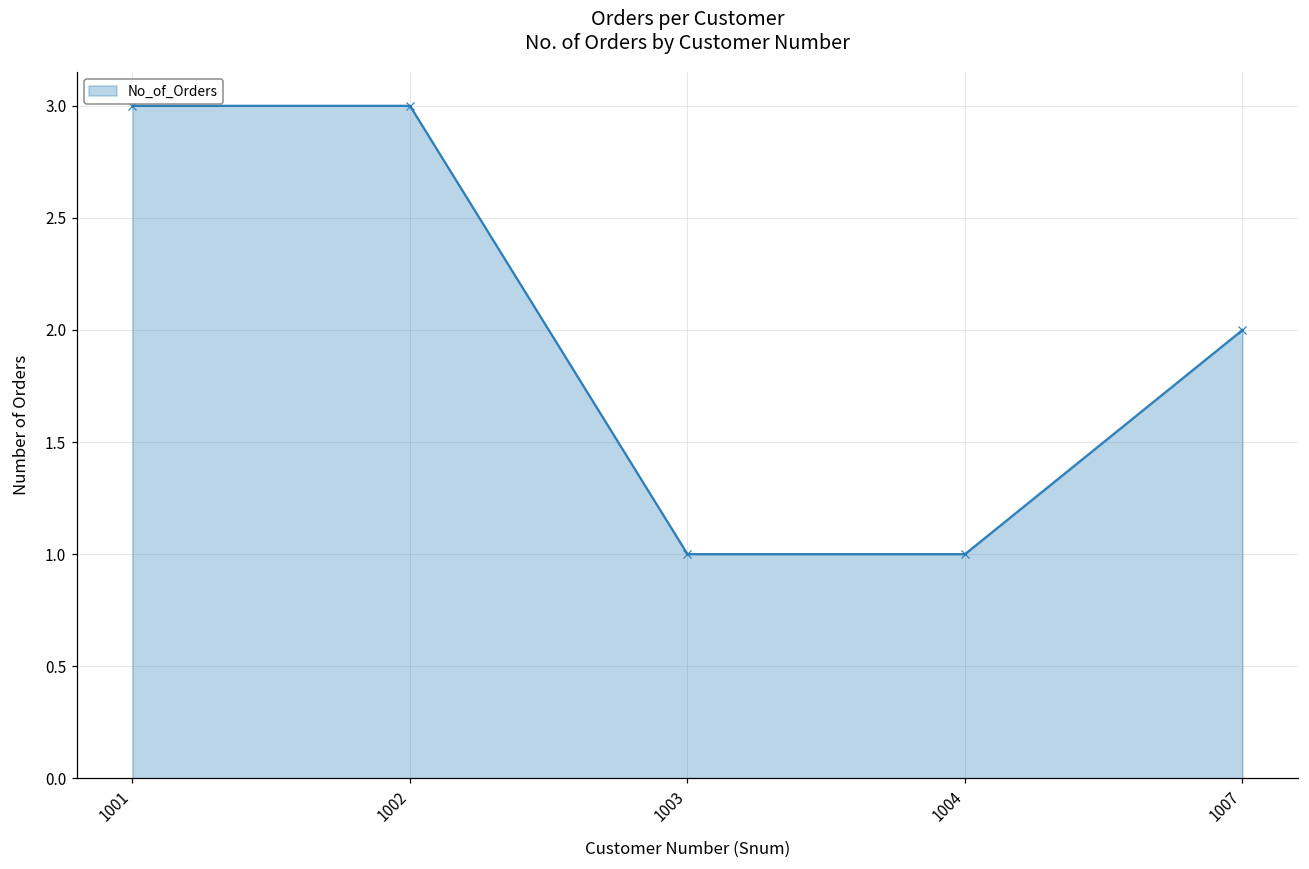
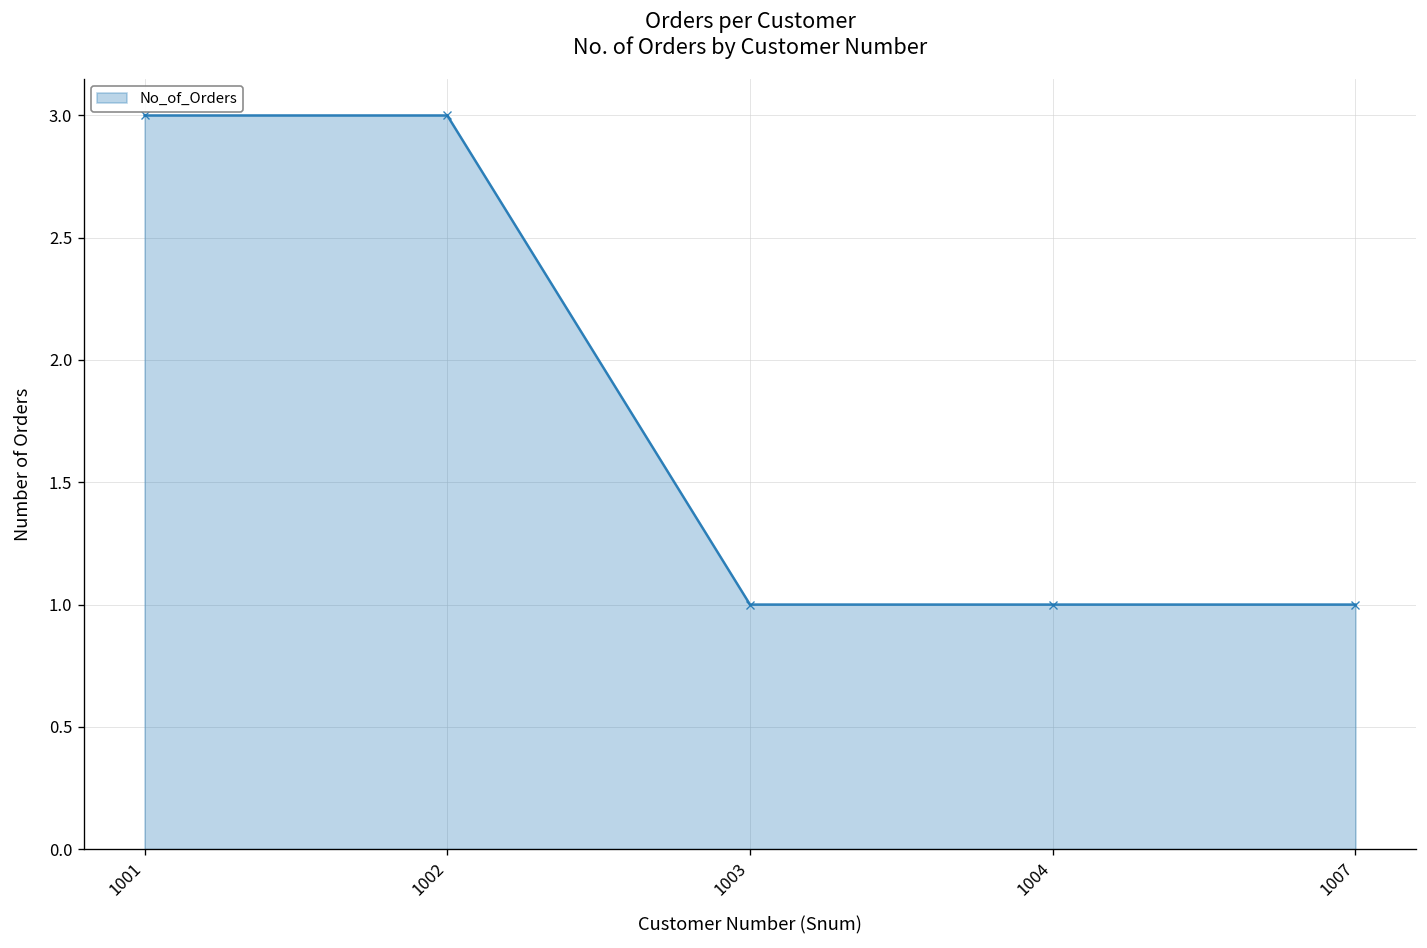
1007: 2 -> 1
